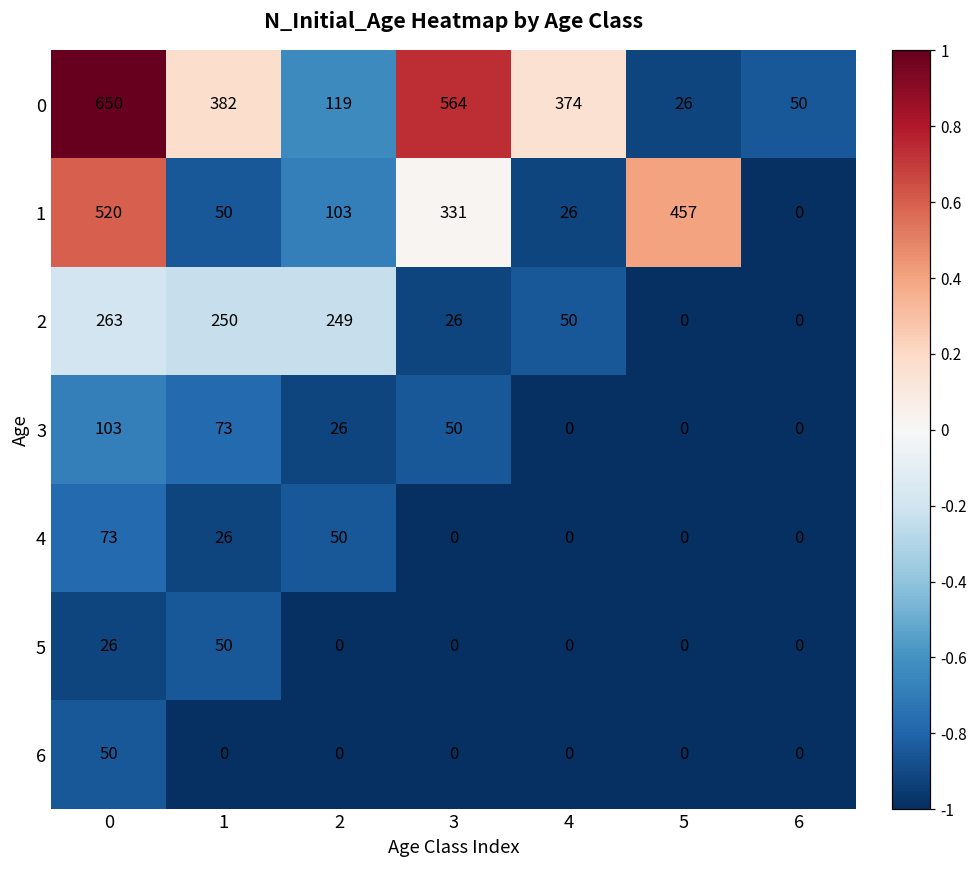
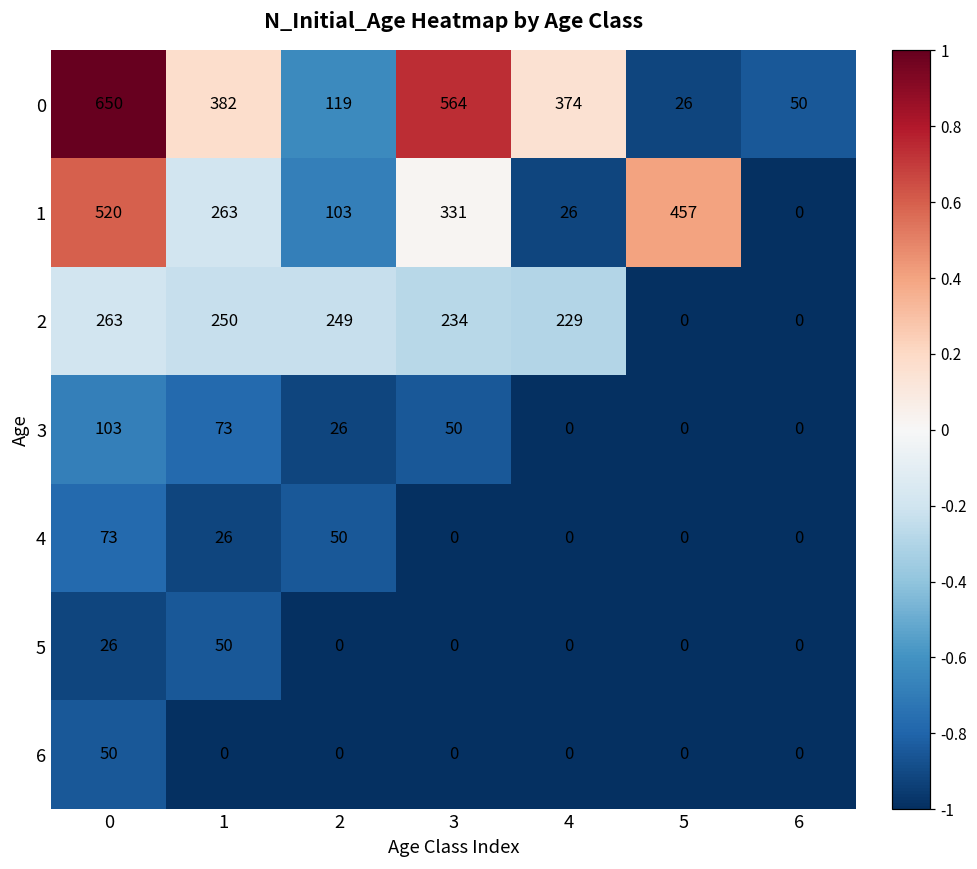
1, 1: 50 -> 263
2, 3: 26 -> 234
2, 4: 50 -> 229
